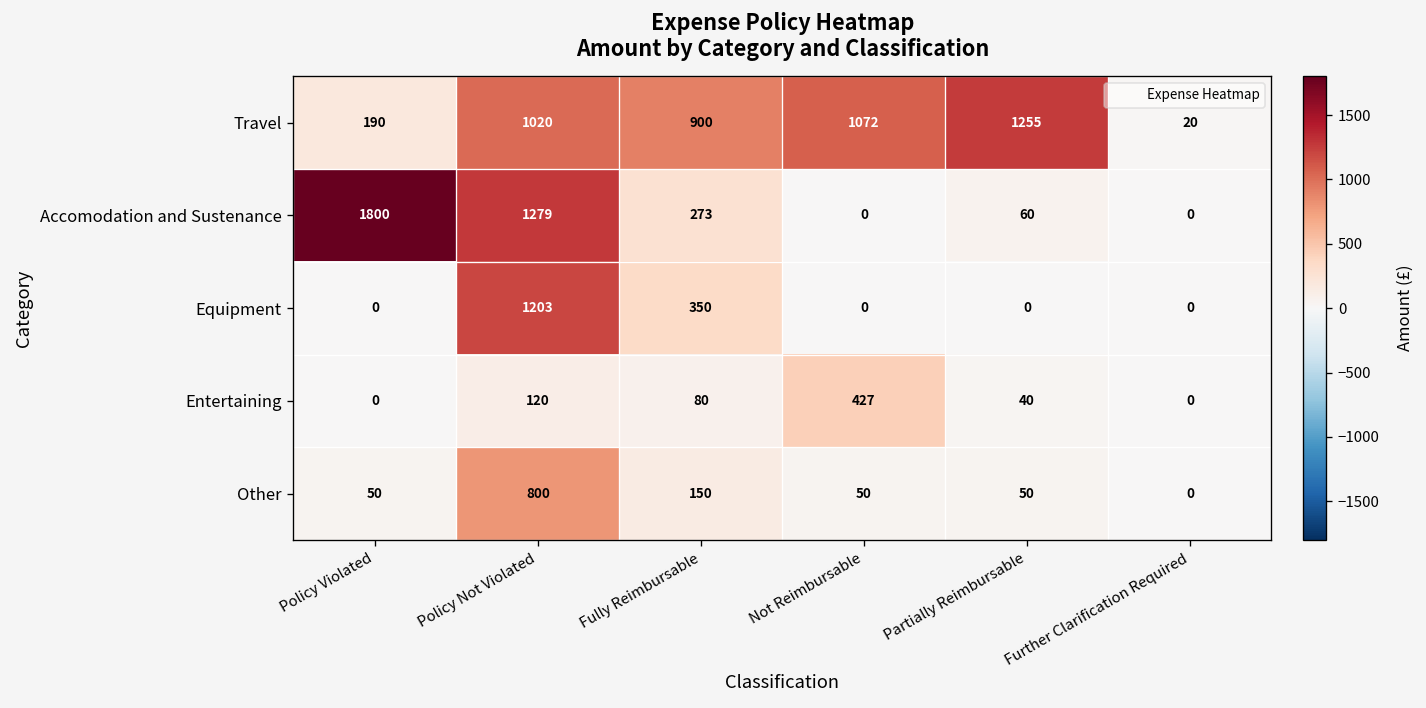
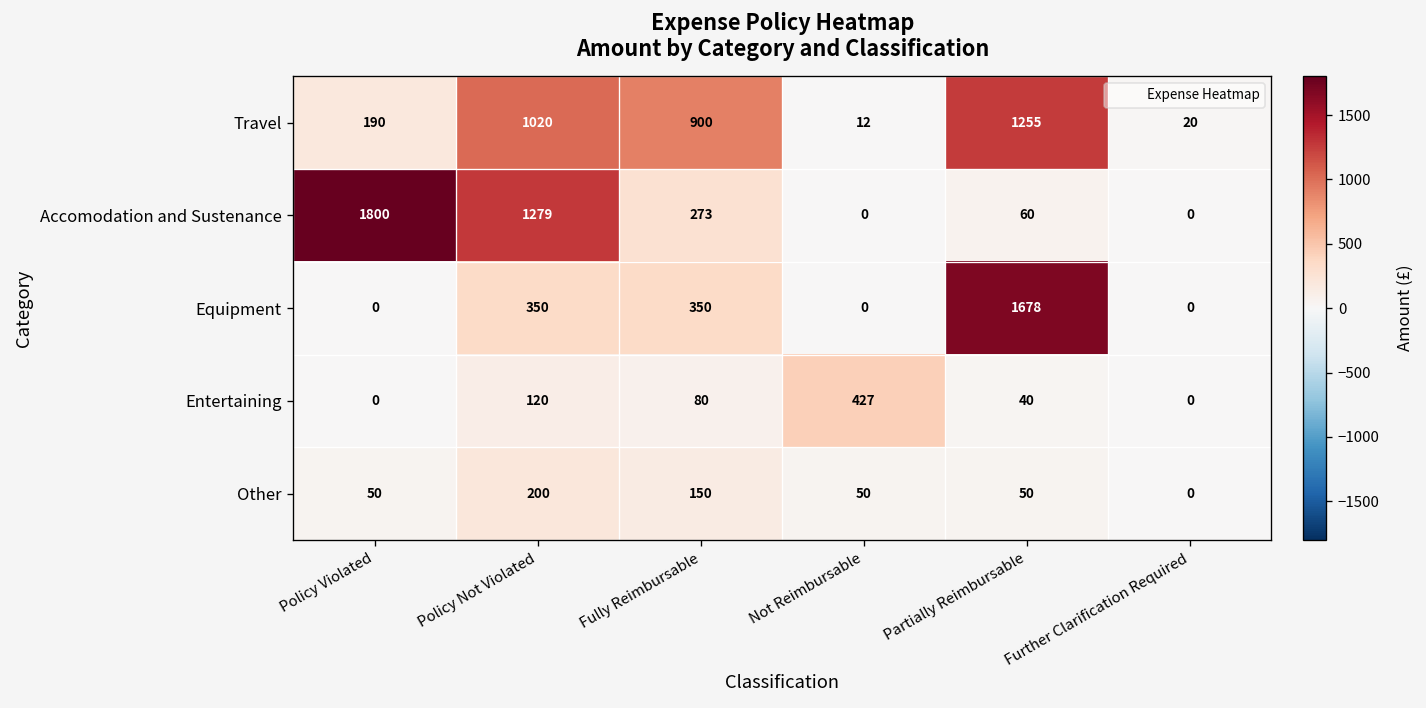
Travel, Not Reimbursable: 1072 -> 12
Equipment, Policy Not Violated: 1203 -> 350
Equipment, Partially Reimbursable: 0 -> 1678
Other, Policy Not Violated: 800 -> 200
